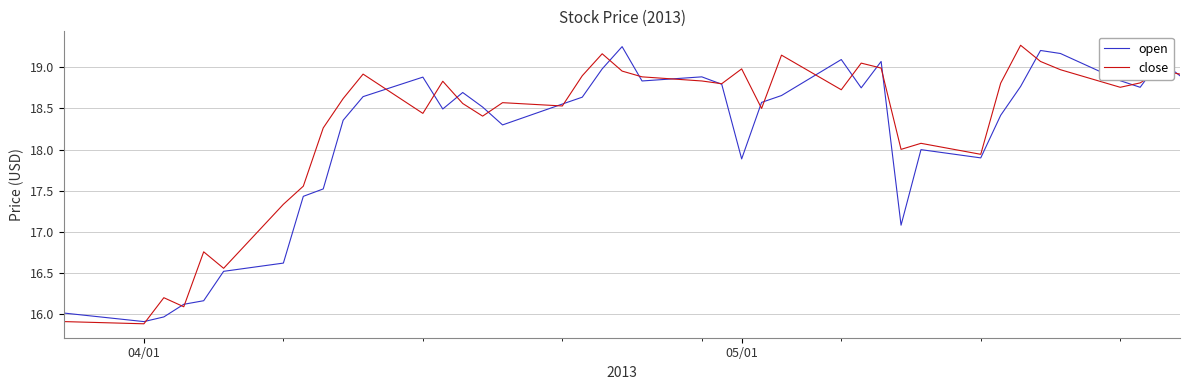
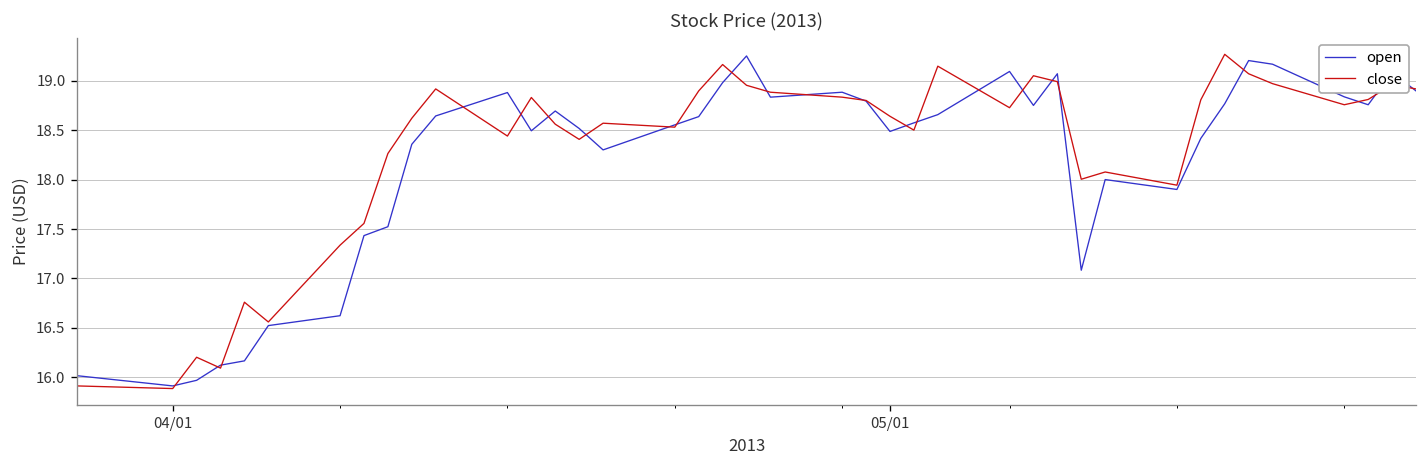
open, 05/01: 17.9 -> 18.5
close, 05/01: 19.0 -> 18.6
